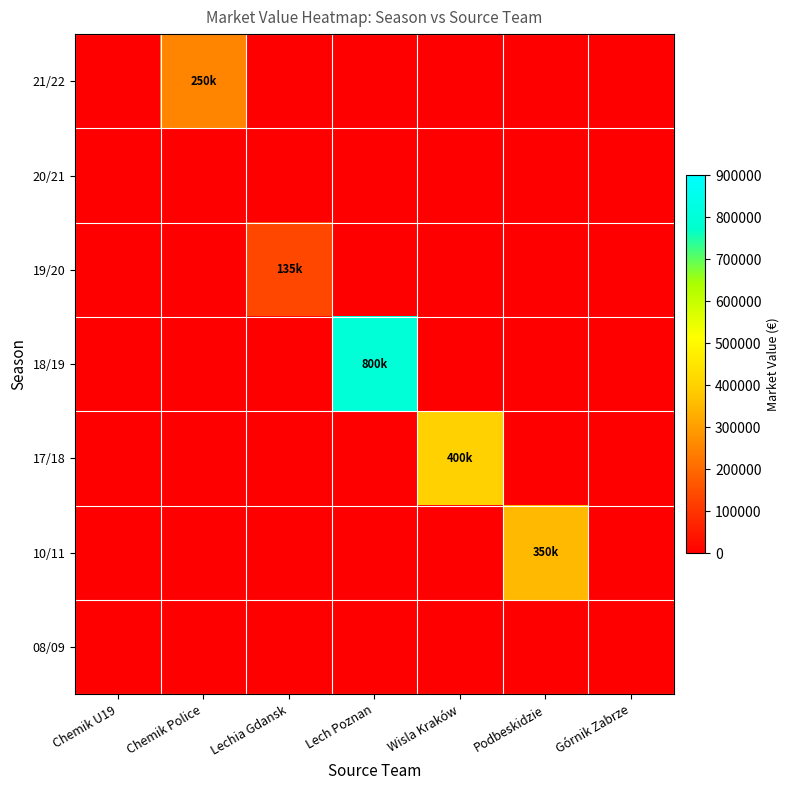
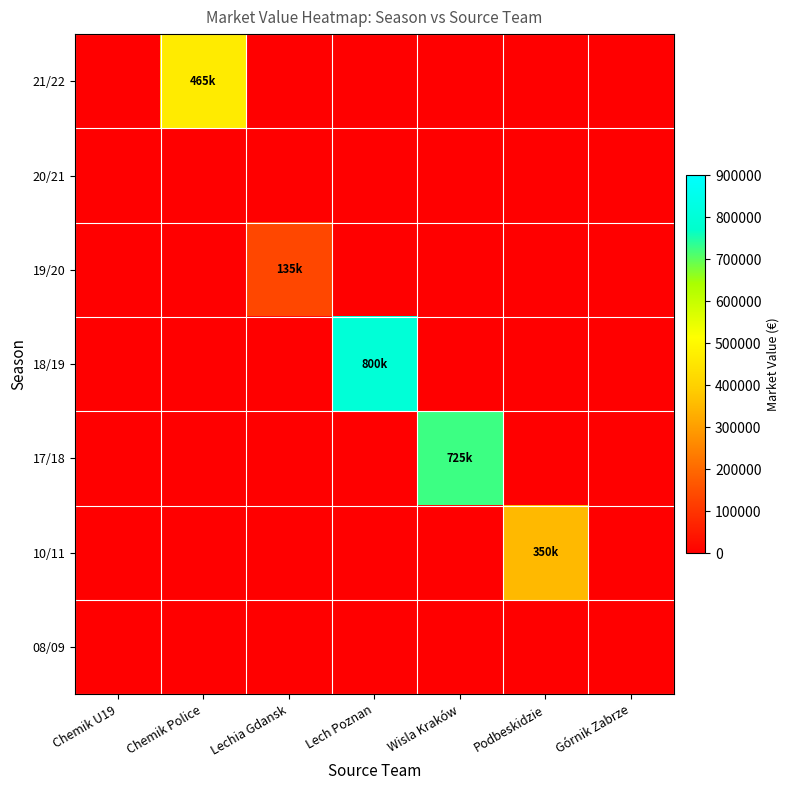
21/22, Chemik Police: 250k -> 465k
17/18, Wisla Kraków: 400k -> 725k
